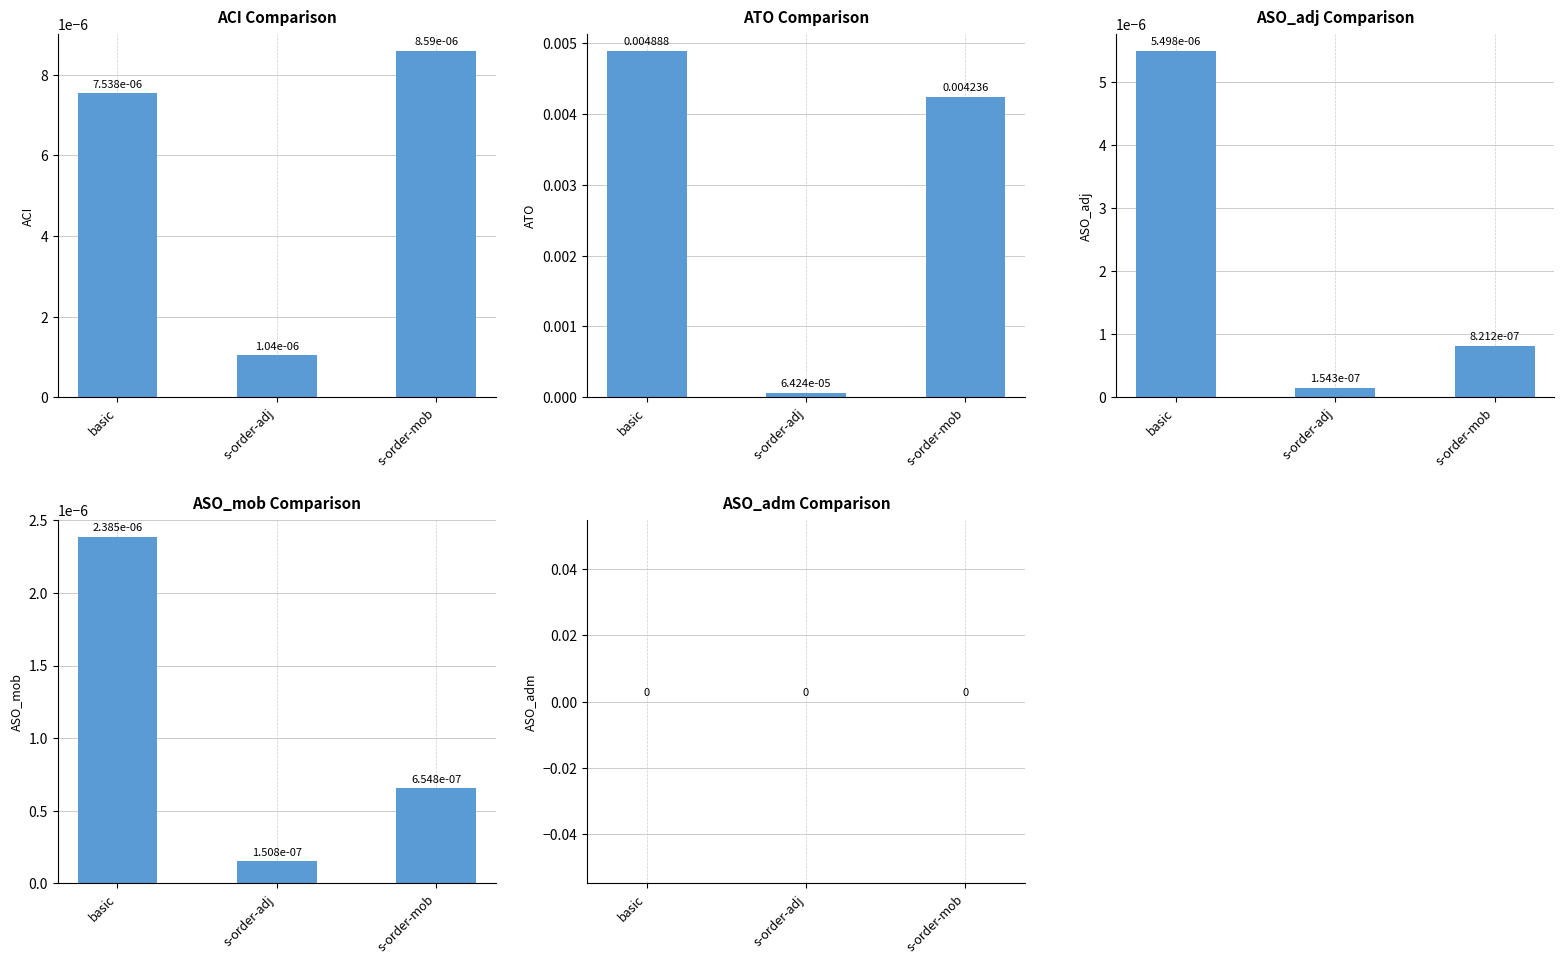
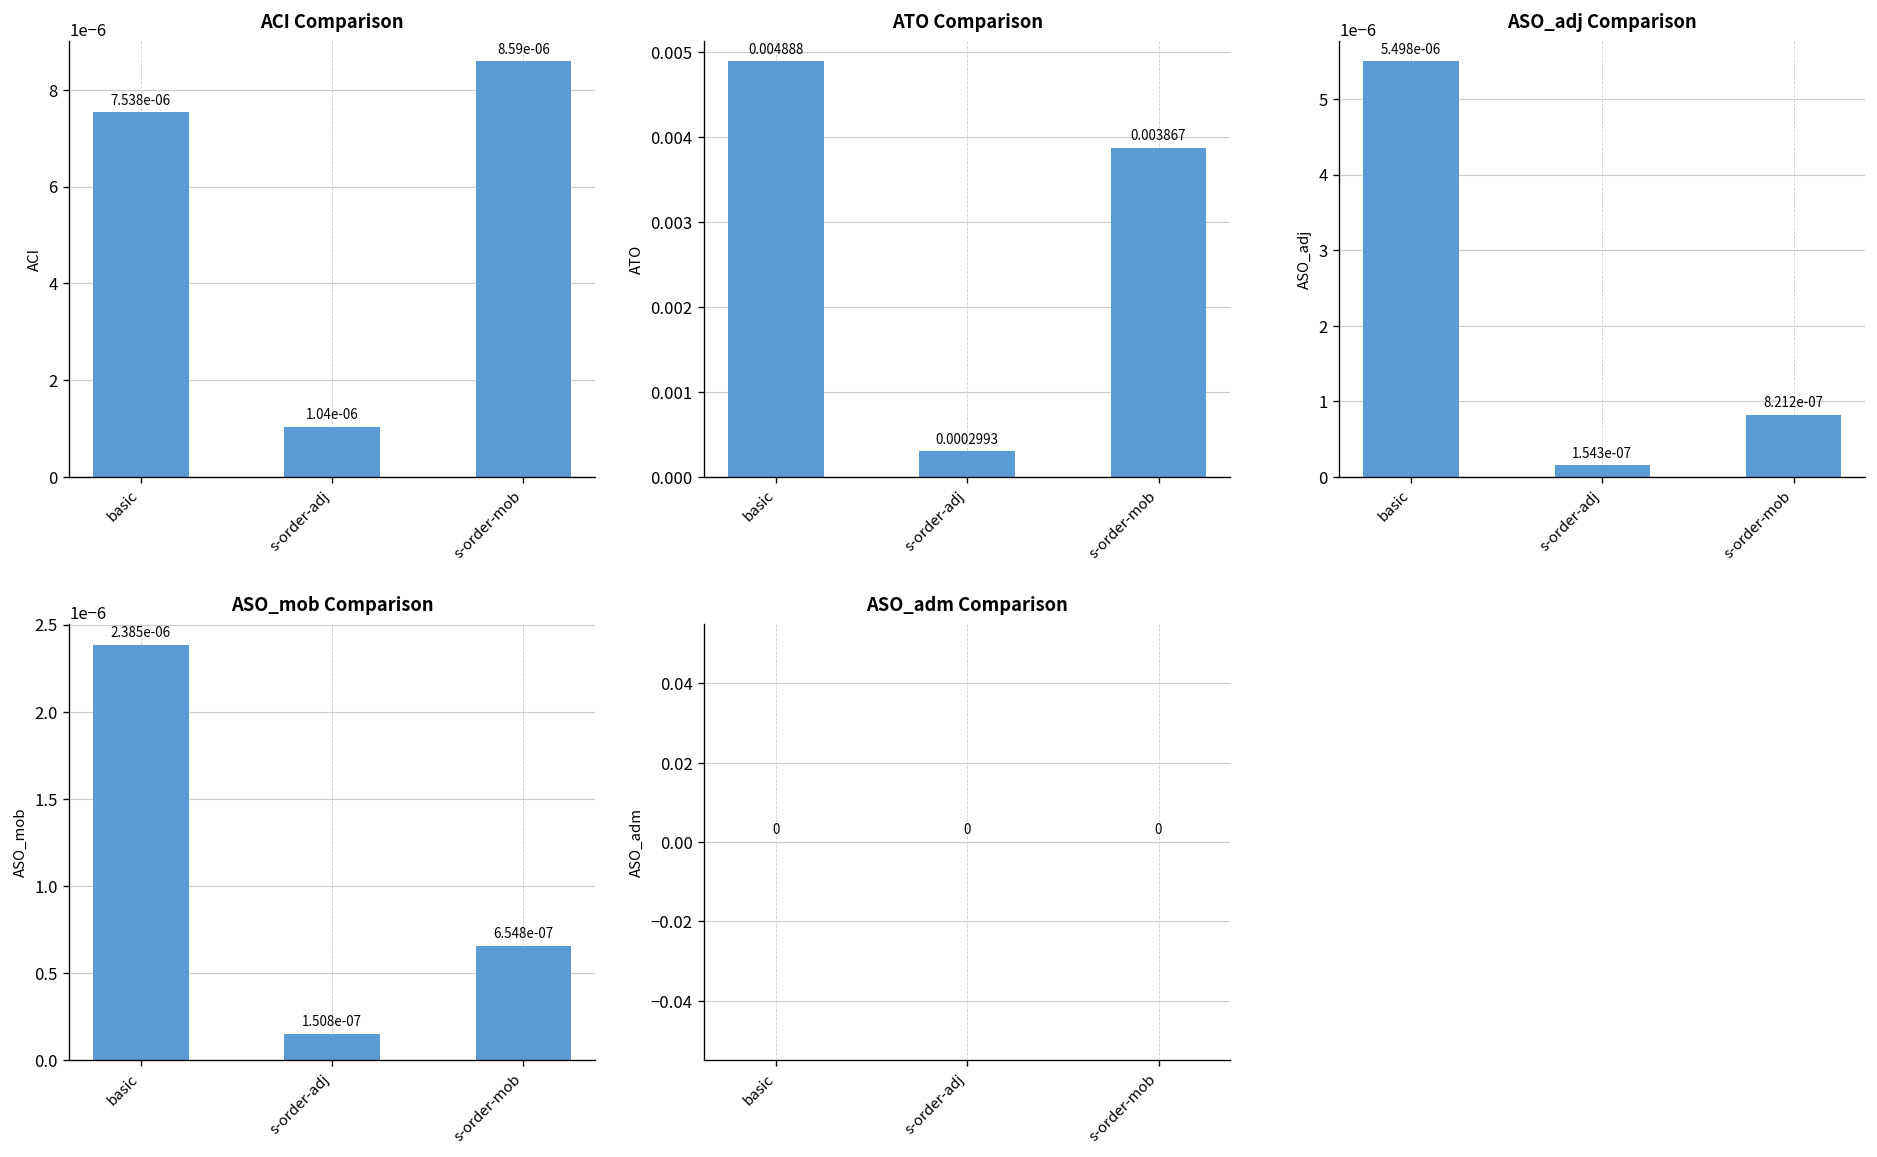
ATO Comparison, s-order-adj: 6.424e-05 -> 0.0002993
ATO Comparison, s-order-mob: 0.004236 -> 0.003867
